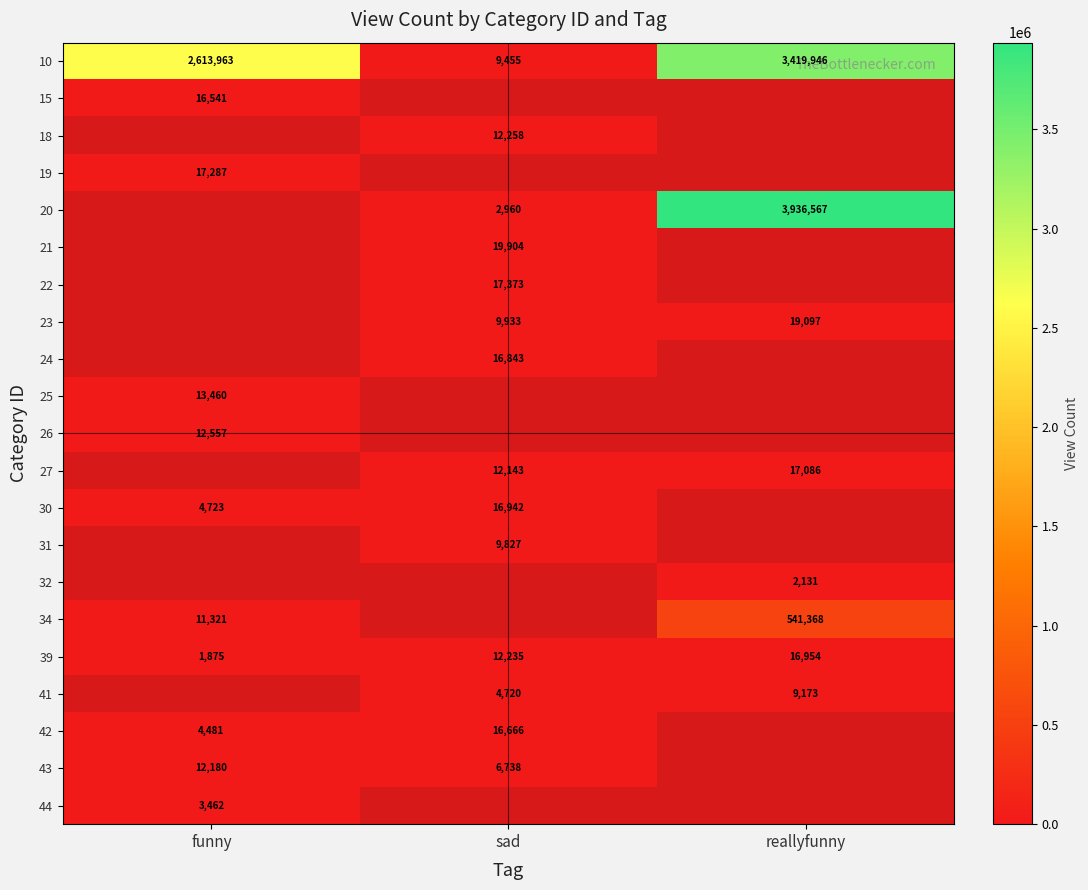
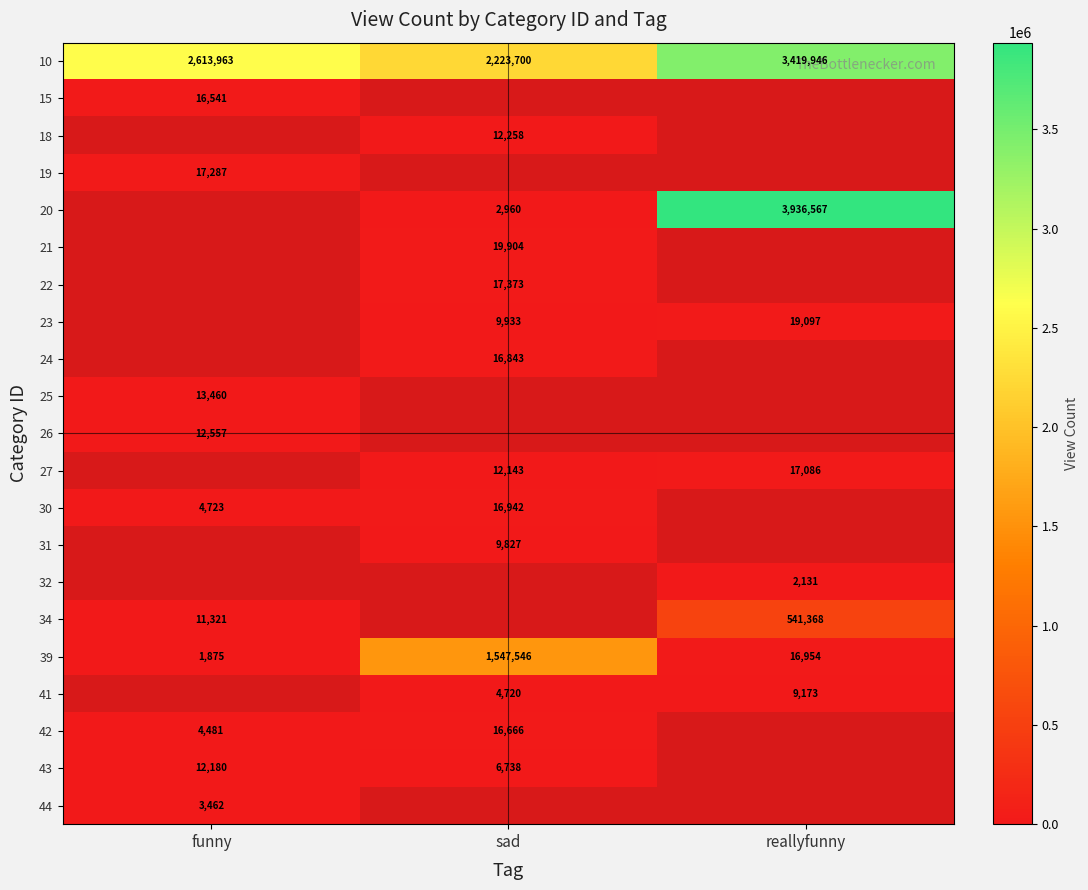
10, sad: 9,455 -> 2,223,700
39, sad: 12,235 -> 1,547,546
